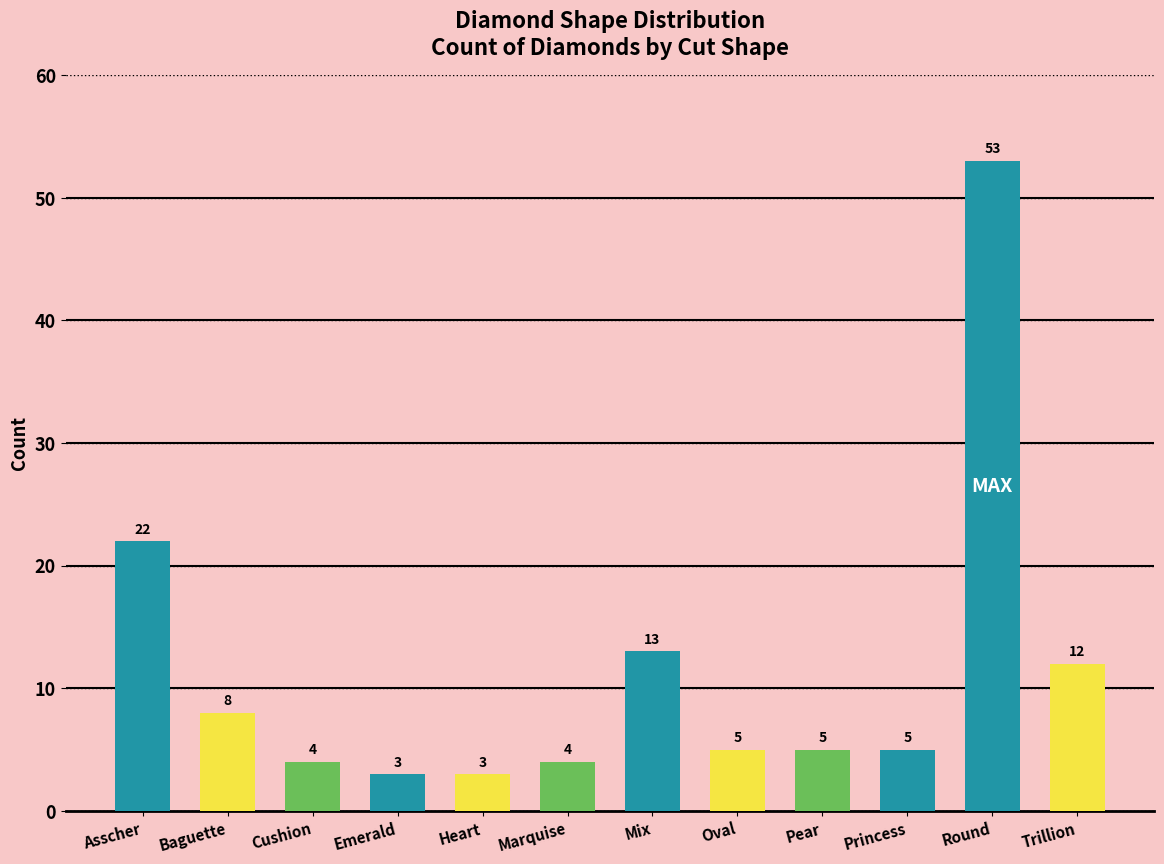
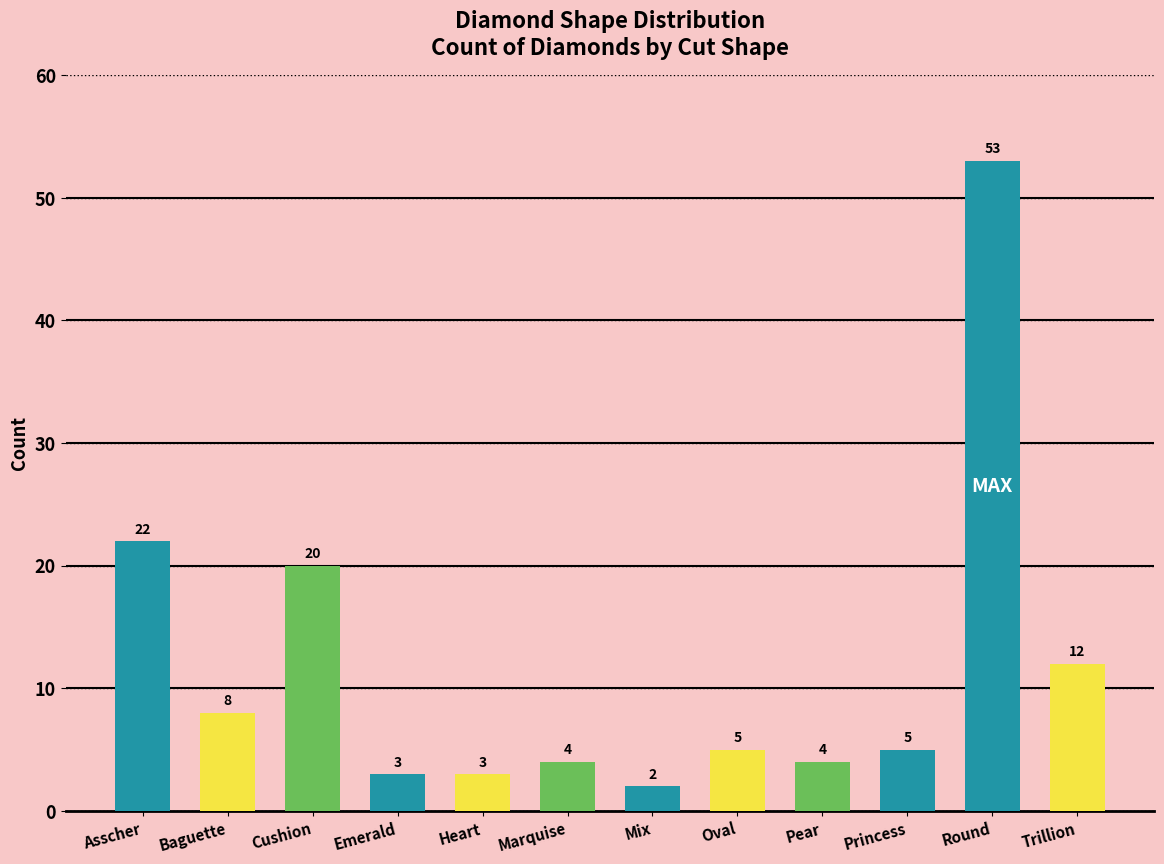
Cushion: 4 -> 20
Mix: 13 -> 2
Pear: 5 -> 4
